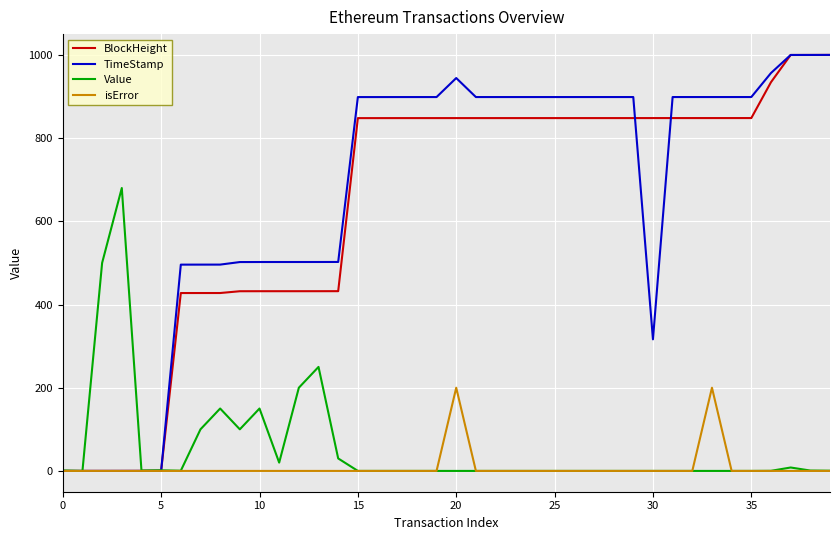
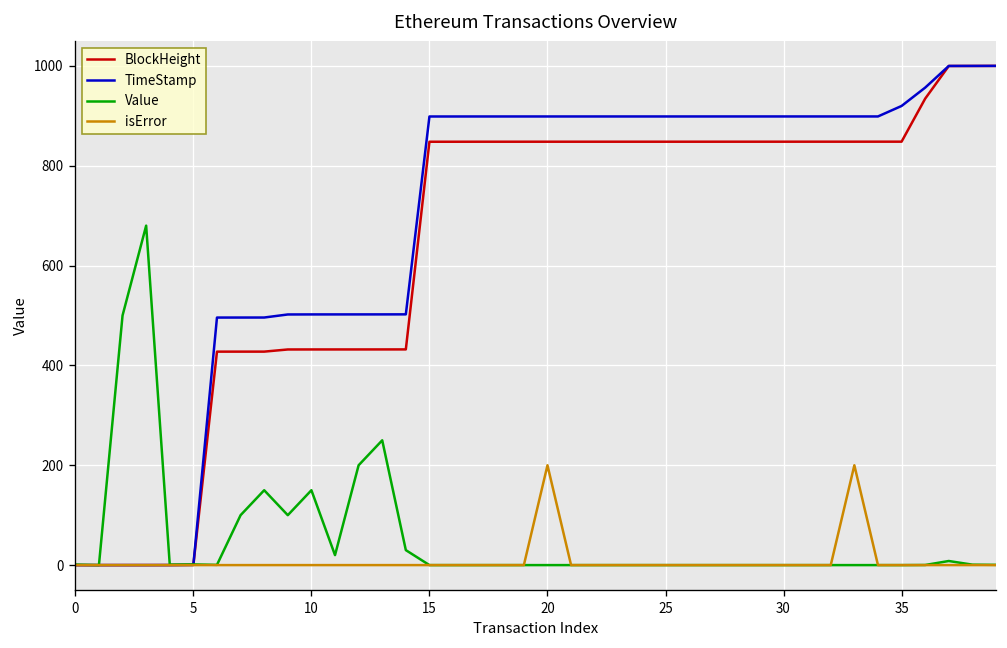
TimeStamp, 20: 940 -> 900
TimeStamp, 30: 320 -> 900
TimeStamp, 35: 900 -> 920
